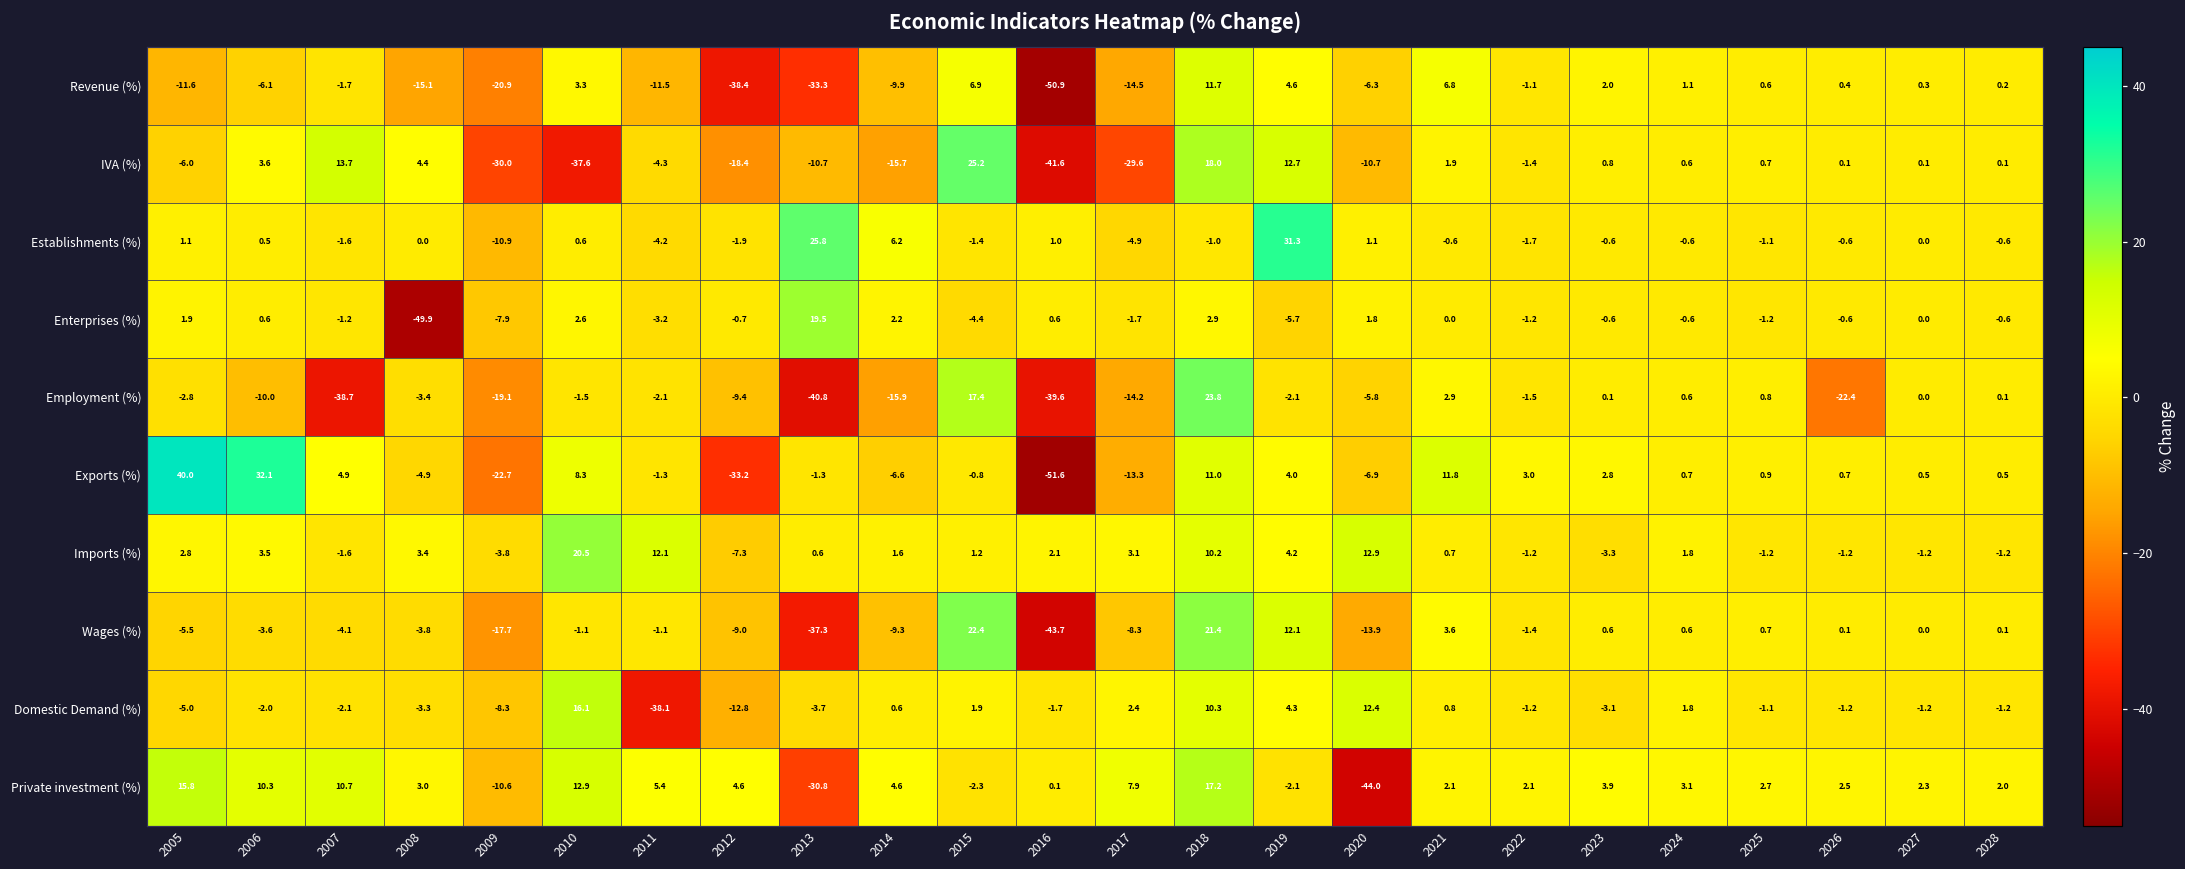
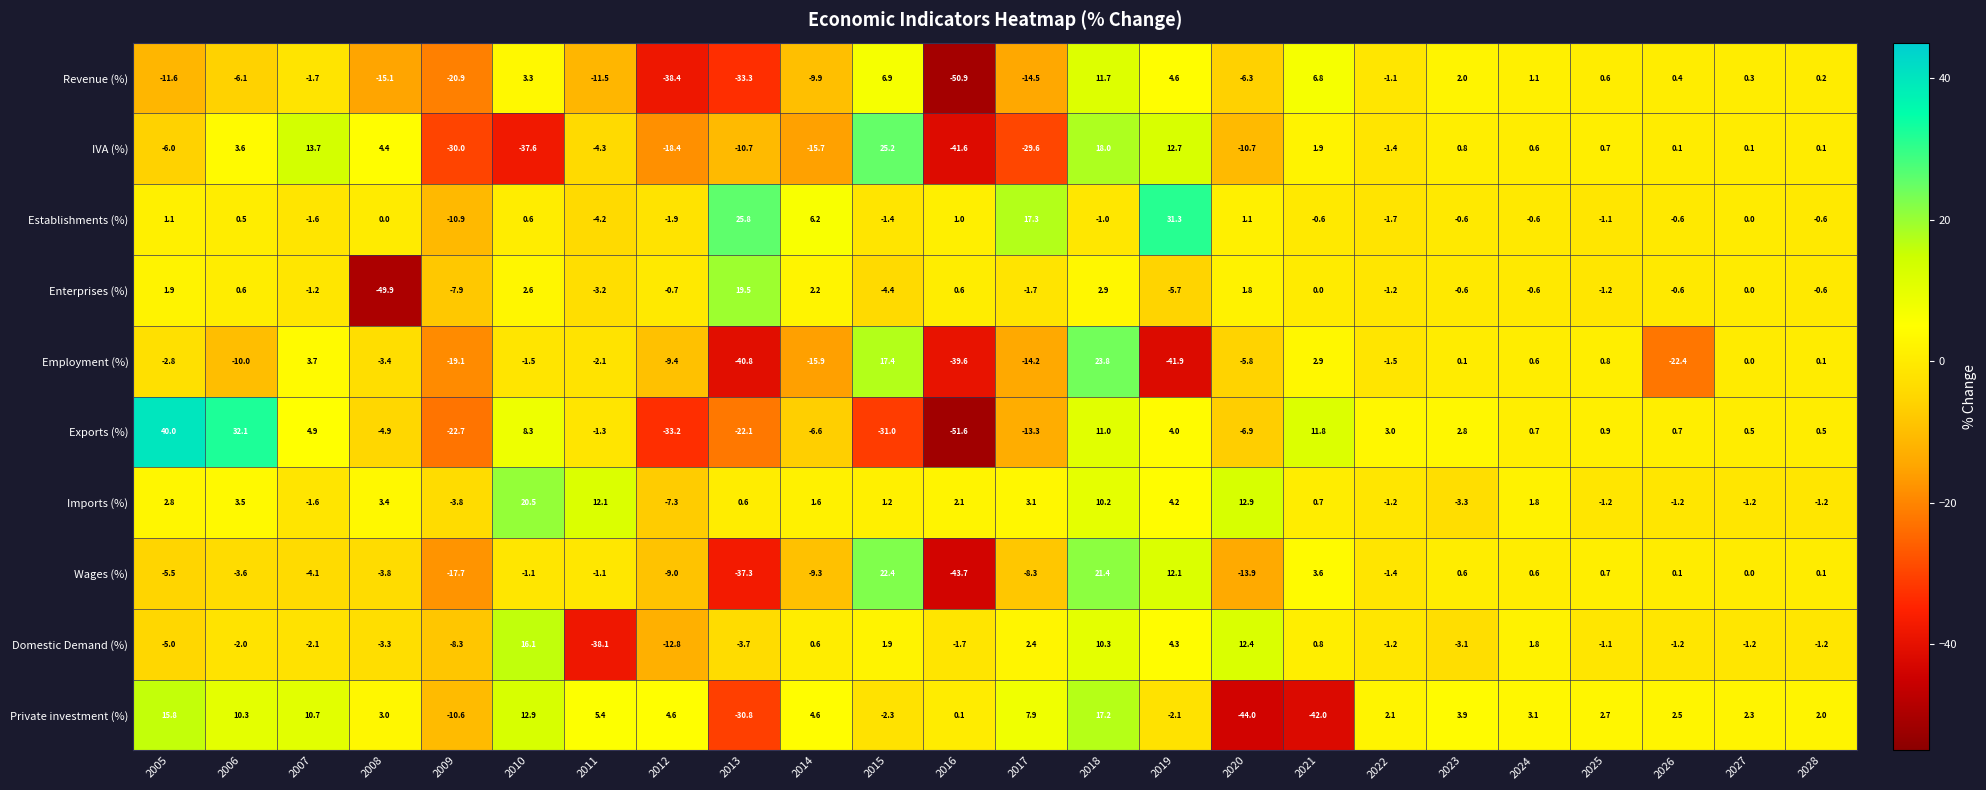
Establishments (%), 2017: -4.9 -> 17.3
Employment (%), 2007: -38.7 -> 3.7
Employment (%), 2019: -2.1 -> -41.9
Exports (%), 2013: -1.3 -> -22.1
Exports (%), 2015: -0.8 -> -31.0
Private investment (%), 2021: 2.1 -> -42.0
